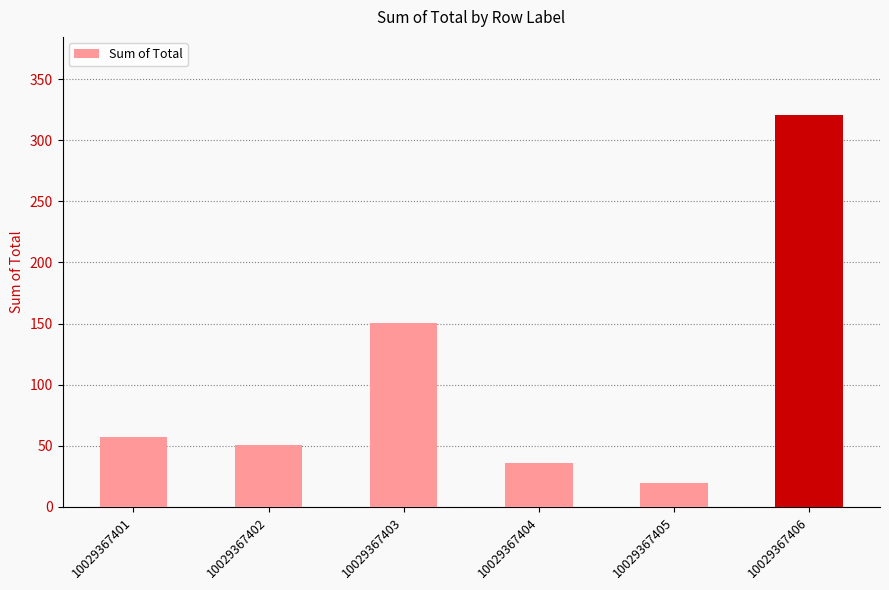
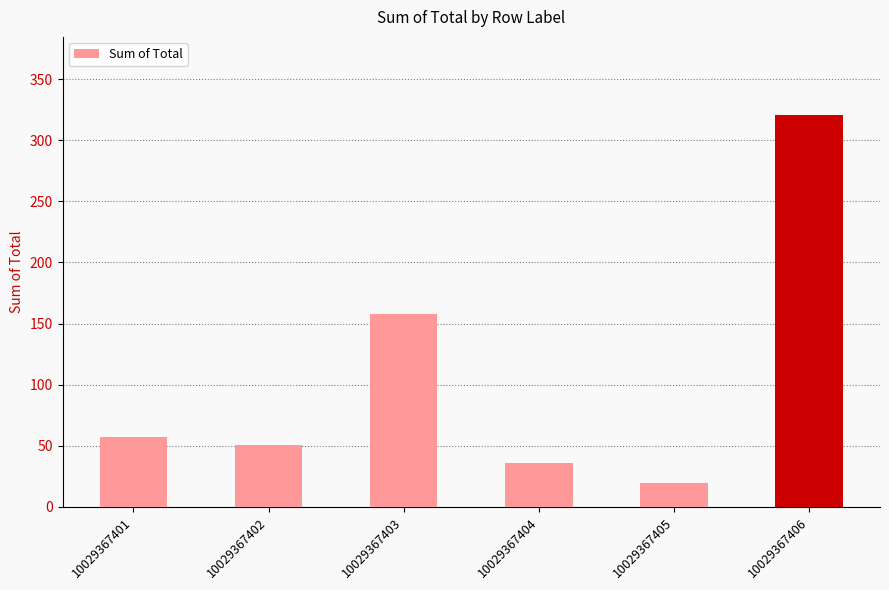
10029367403: 151 -> 158
